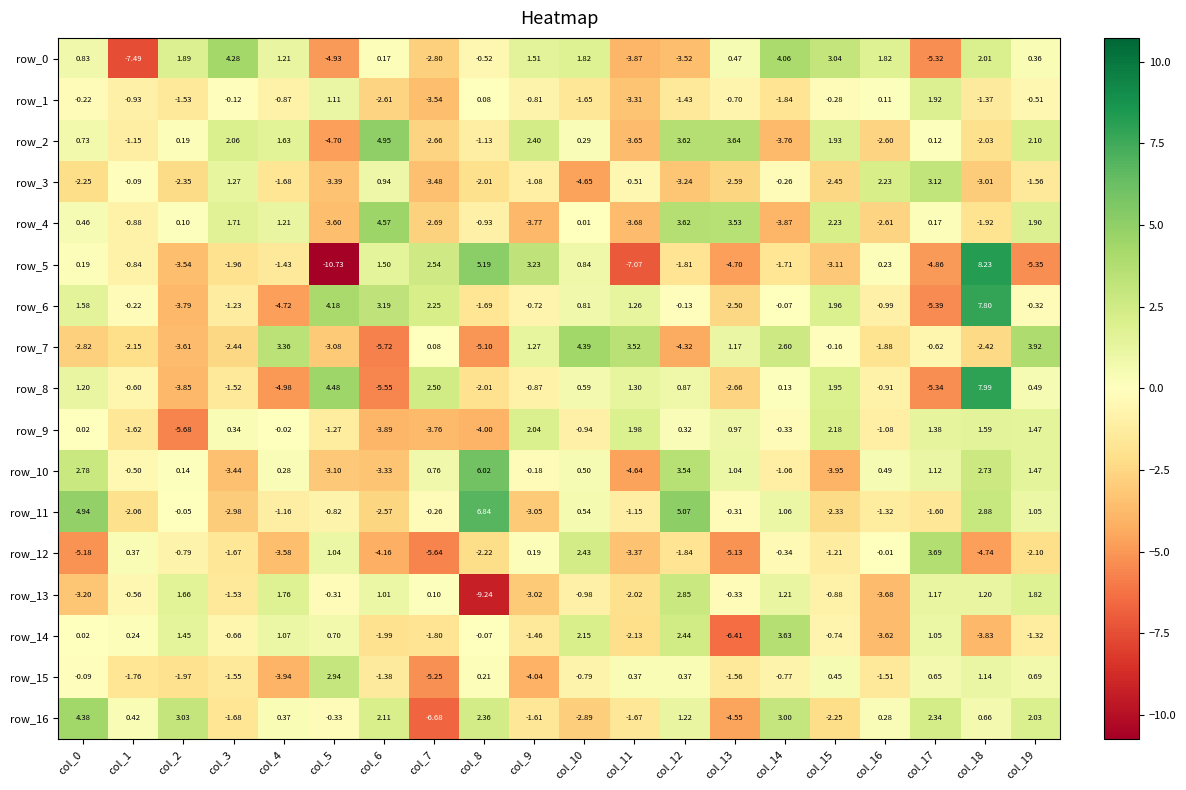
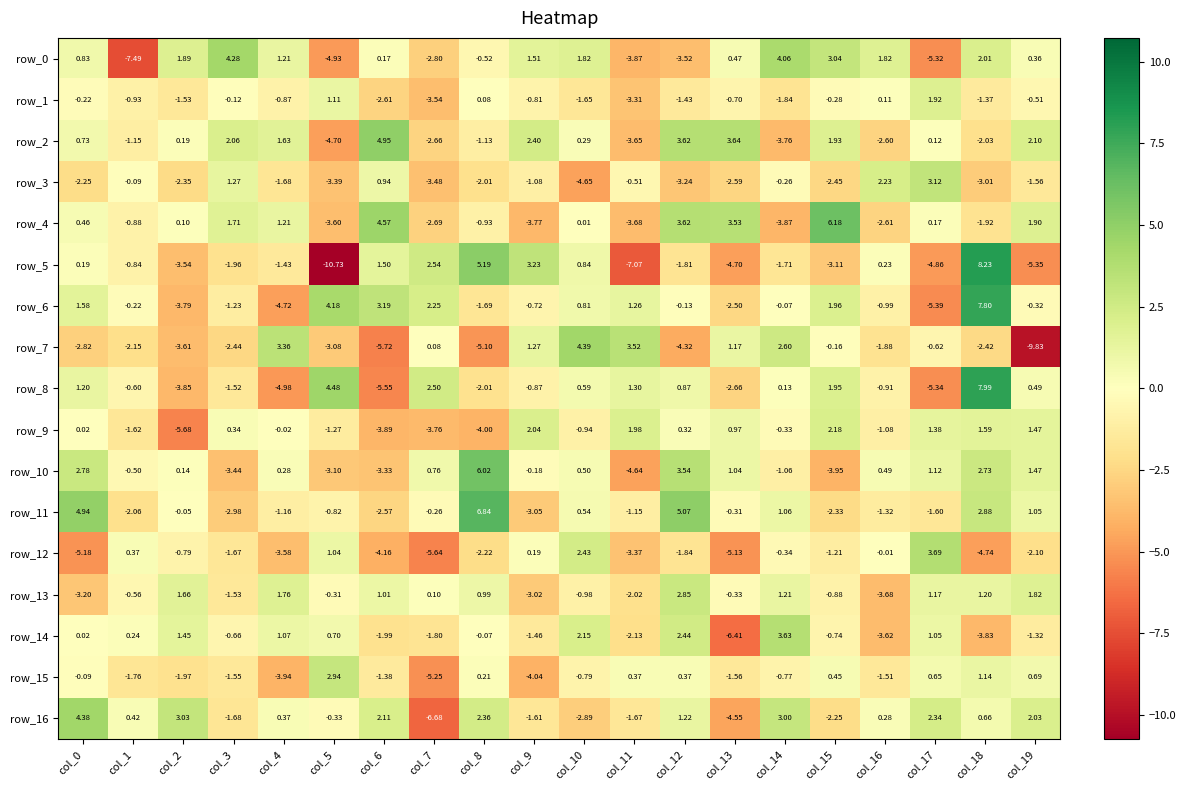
row_4, col_15: 2.23 -> 6.18
row_7, col_19: 3.92 -> -9.83
row_13, col_8: -9.24 -> 0.99
